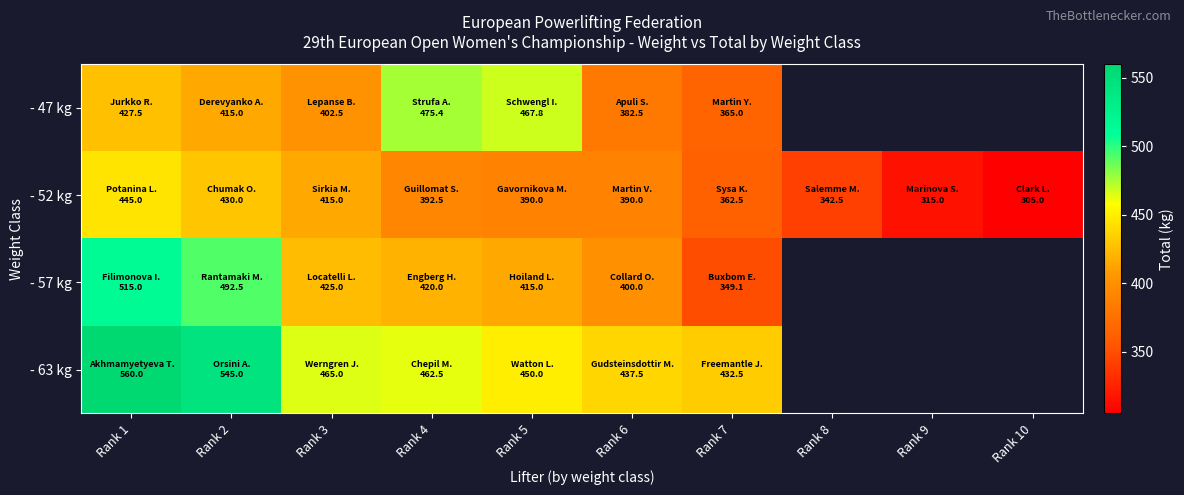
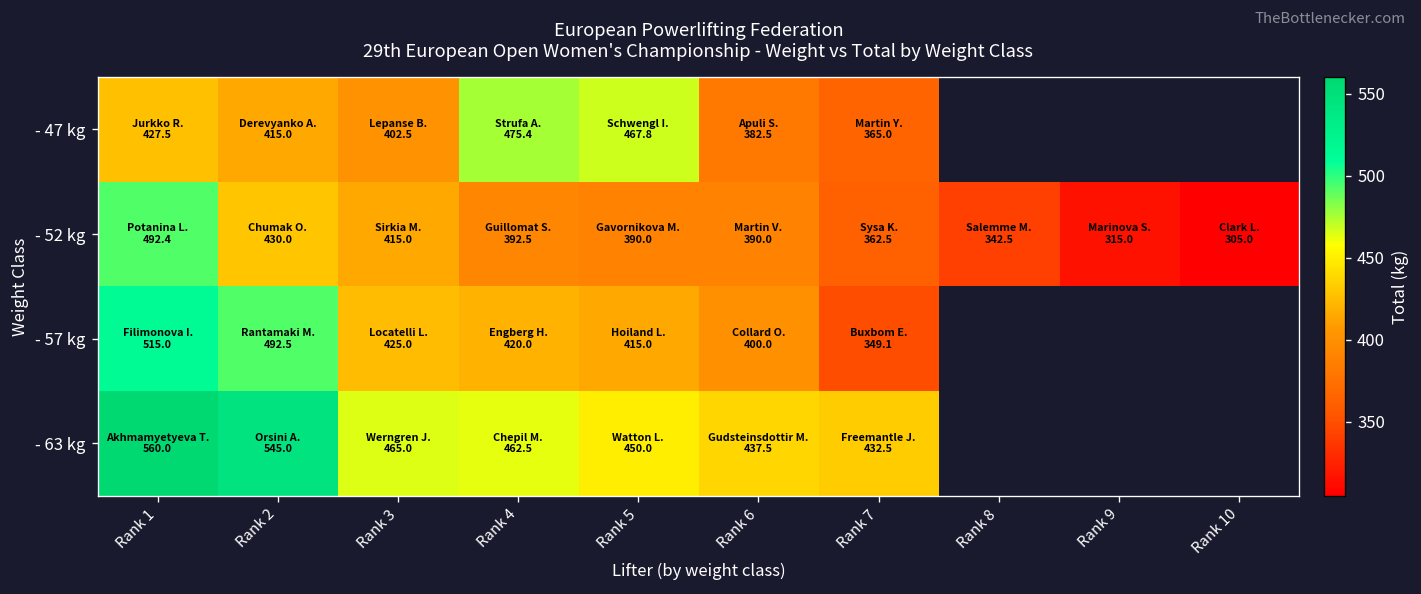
- 52 kg, Rank 1: 445.0 -> 492.4
